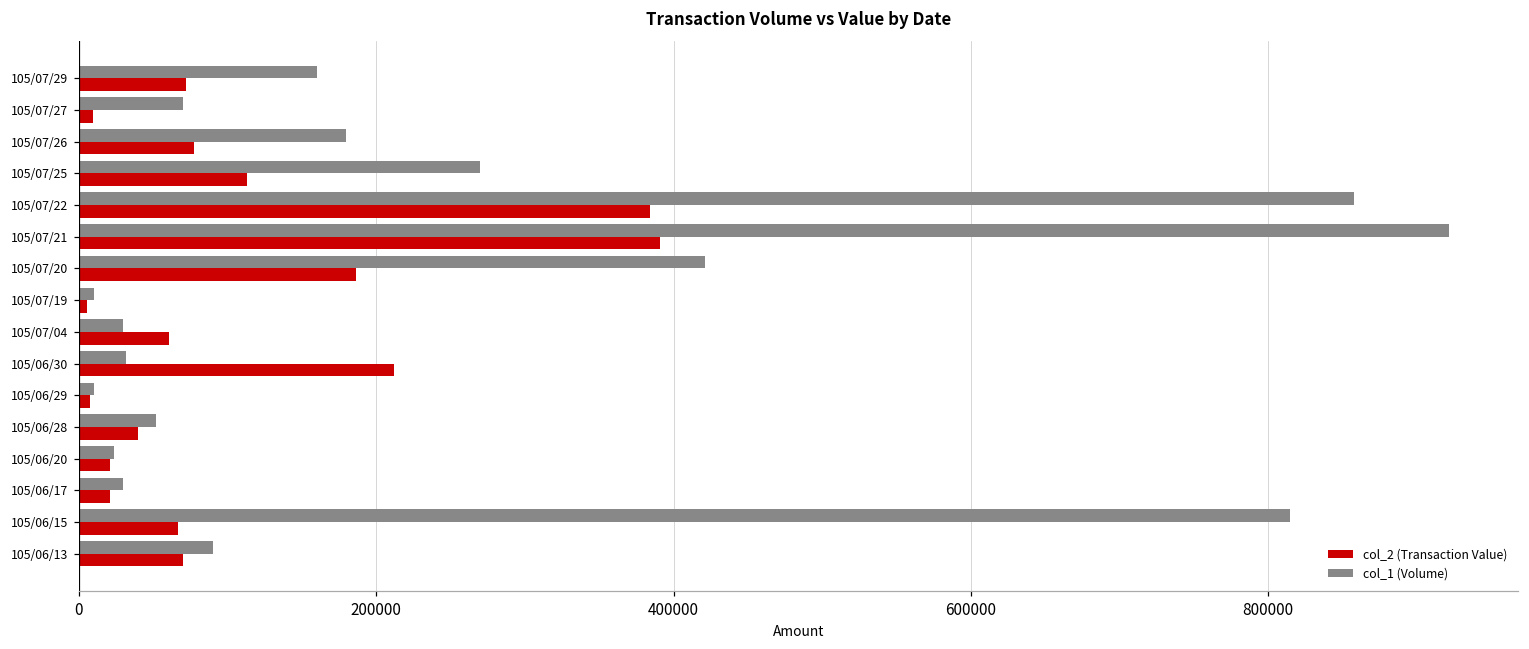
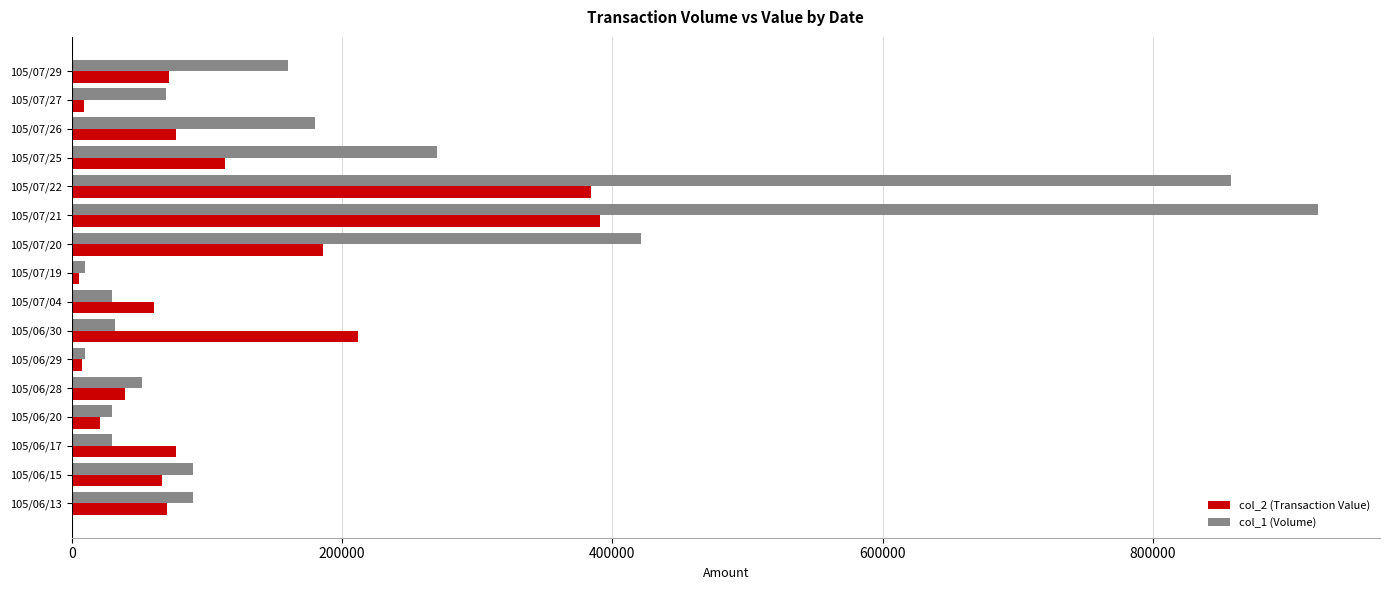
col_1 (Volume), 105/06/20: 24000 -> 30000
col_2 (Transaction Value), 105/06/17: 21000 -> 77000
col_1 (Volume), 105/06/15: 814000 -> 90000
